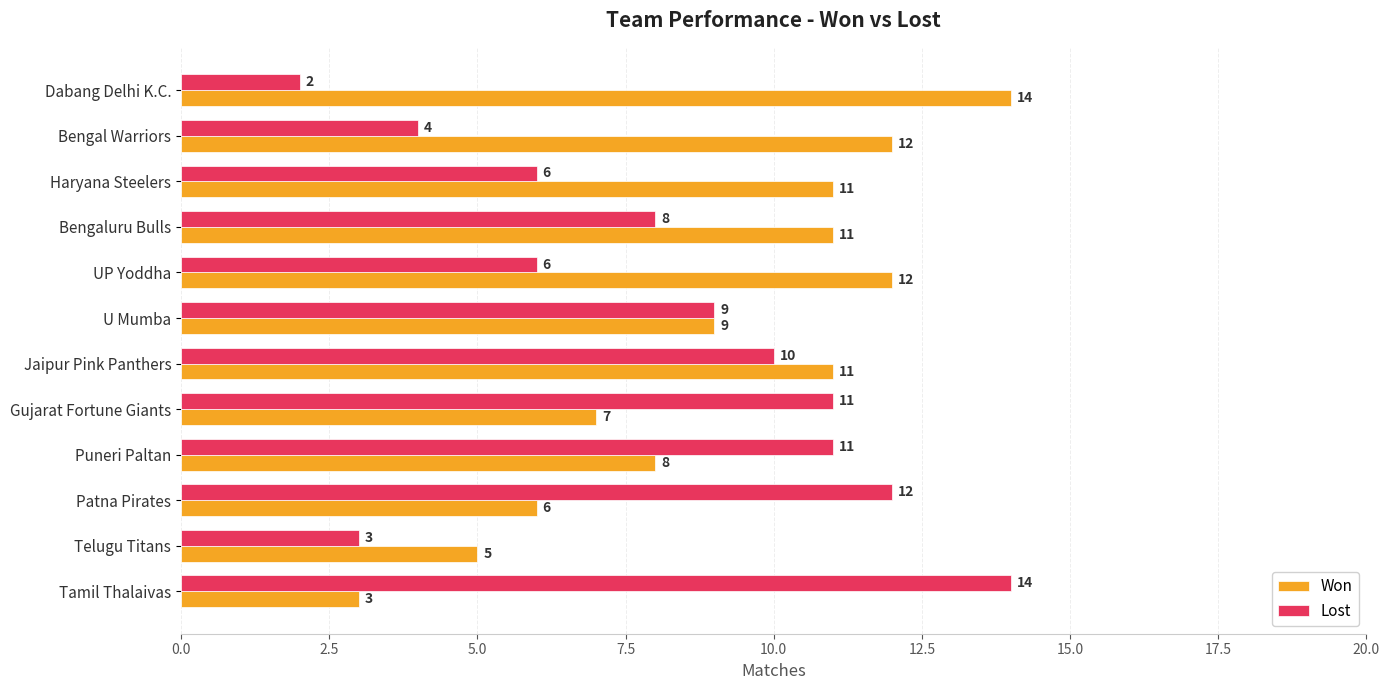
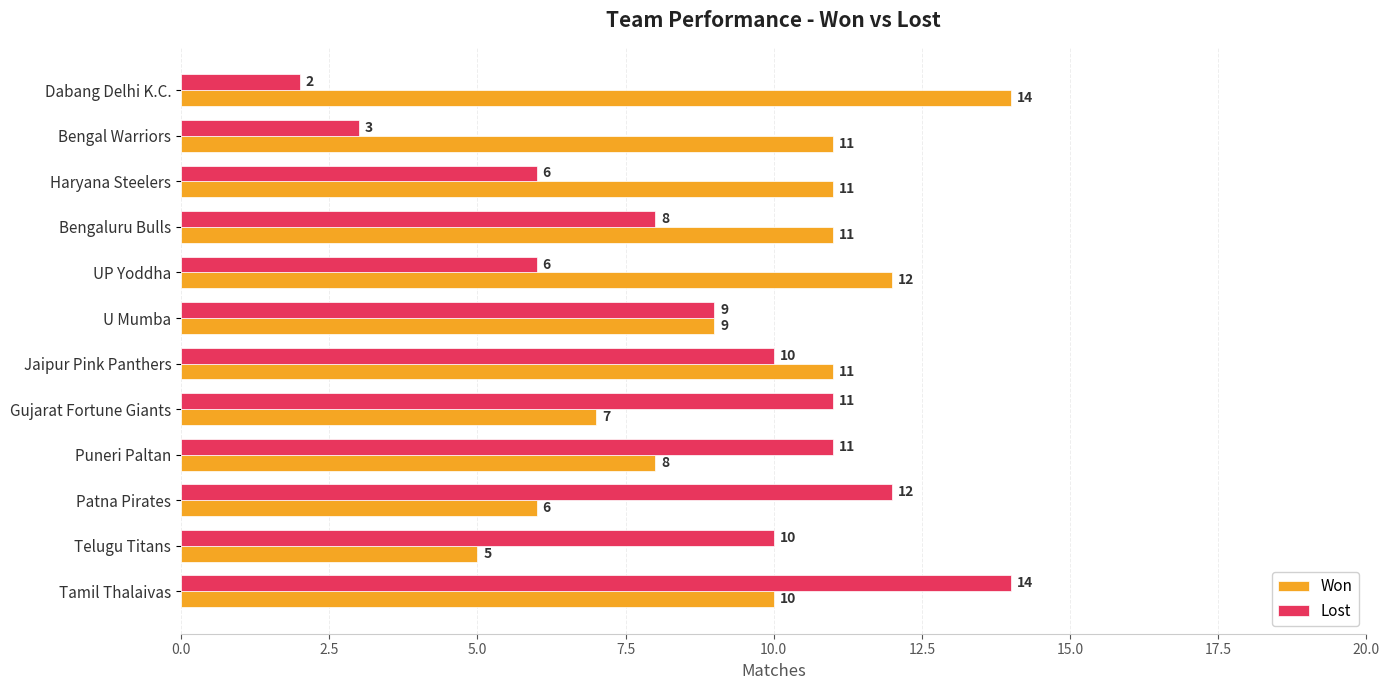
Lost, Bengal Warriors: 4 -> 3
Won, Bengal Warriors: 12 -> 11
Lost, Telugu Titans: 3 -> 10
Won, Tamil Thalaivas: 3 -> 10
